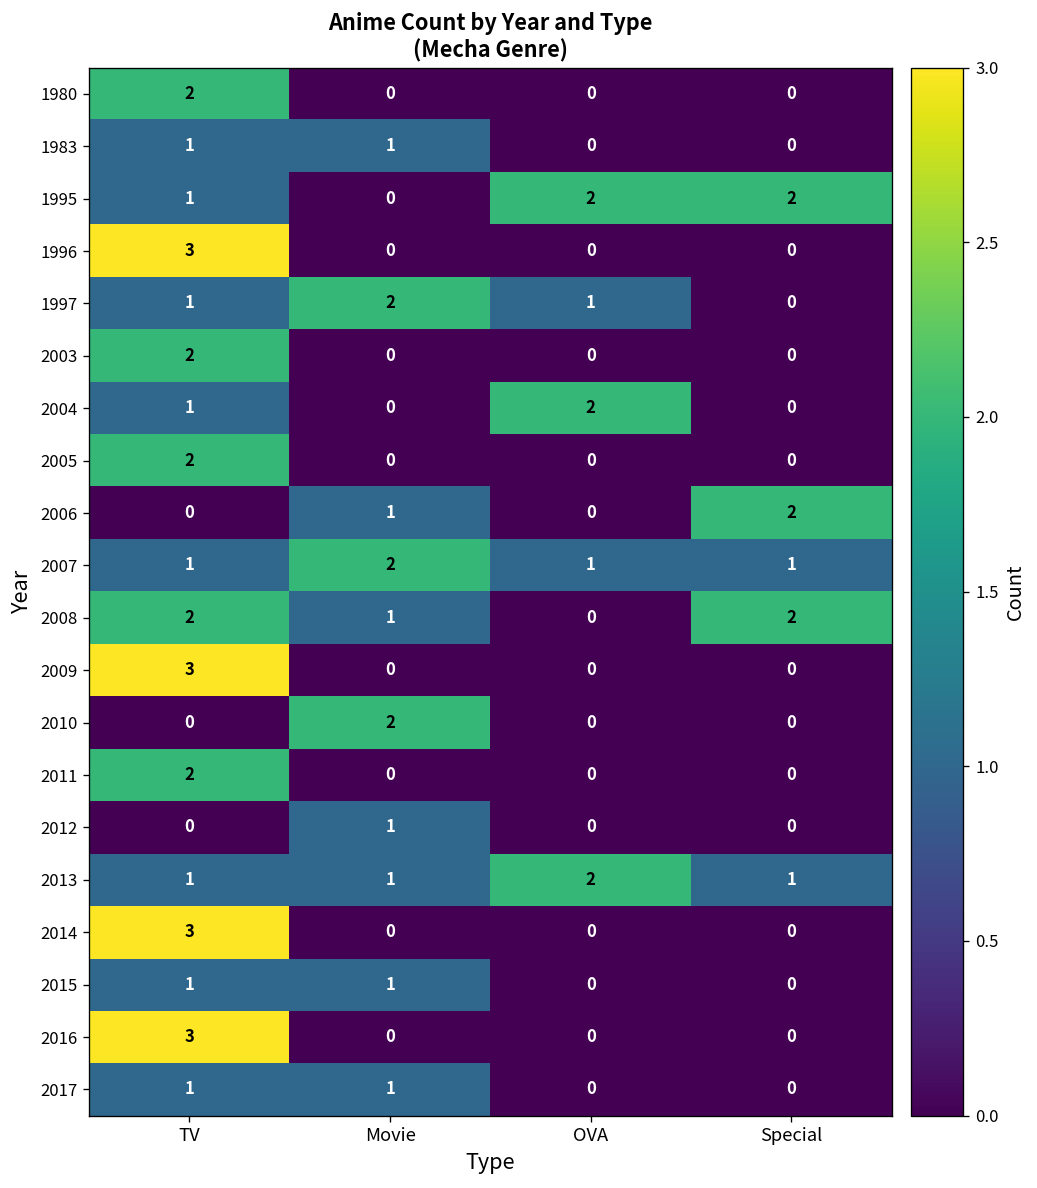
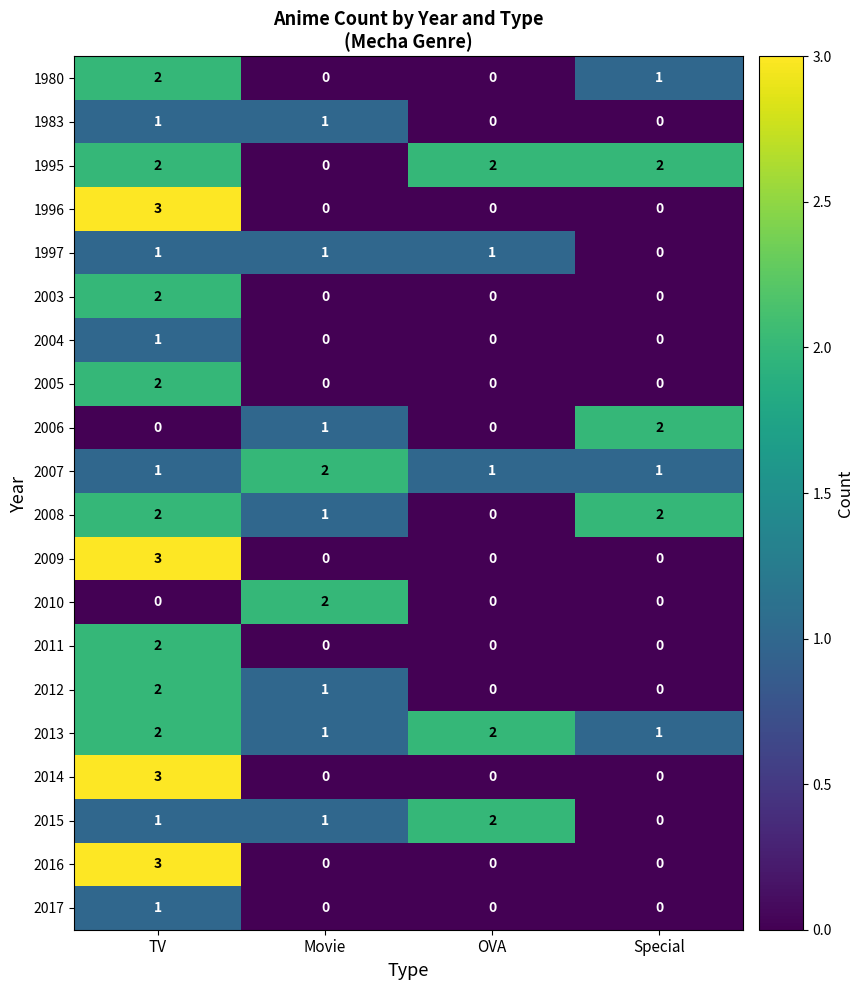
1980, Special: 0 -> 1
1995, TV: 1 -> 2
1997, Movie: 2 -> 1
2004, OVA: 2 -> 0
2012, TV: 0 -> 2
2013, TV: 1 -> 2
2015, OVA: 0 -> 2
2017, Movie: 1 -> 0
